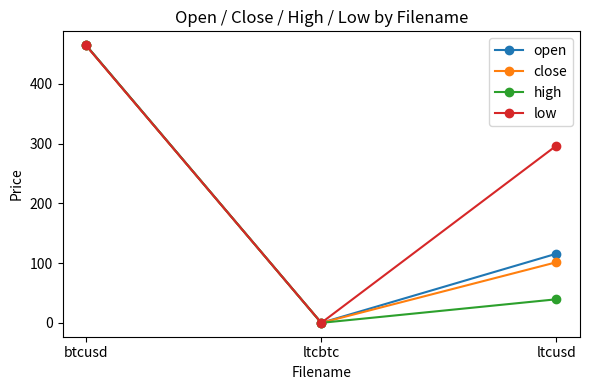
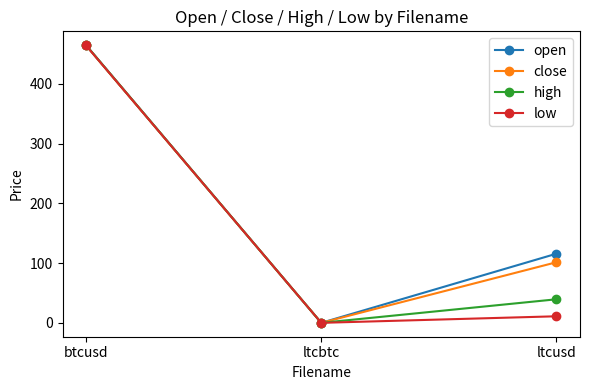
low, ltcusd: 300 -> 10
